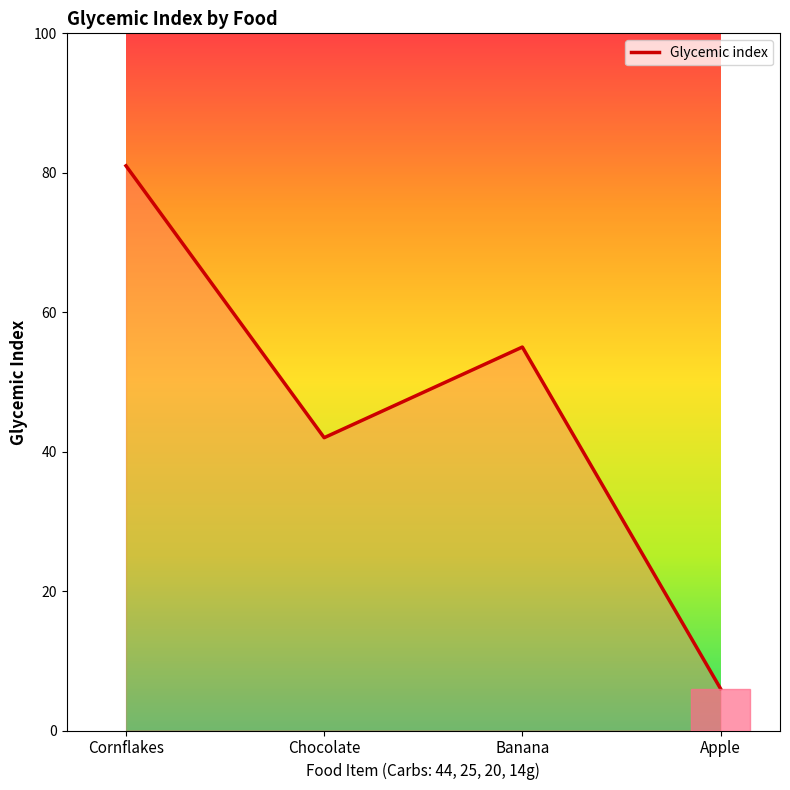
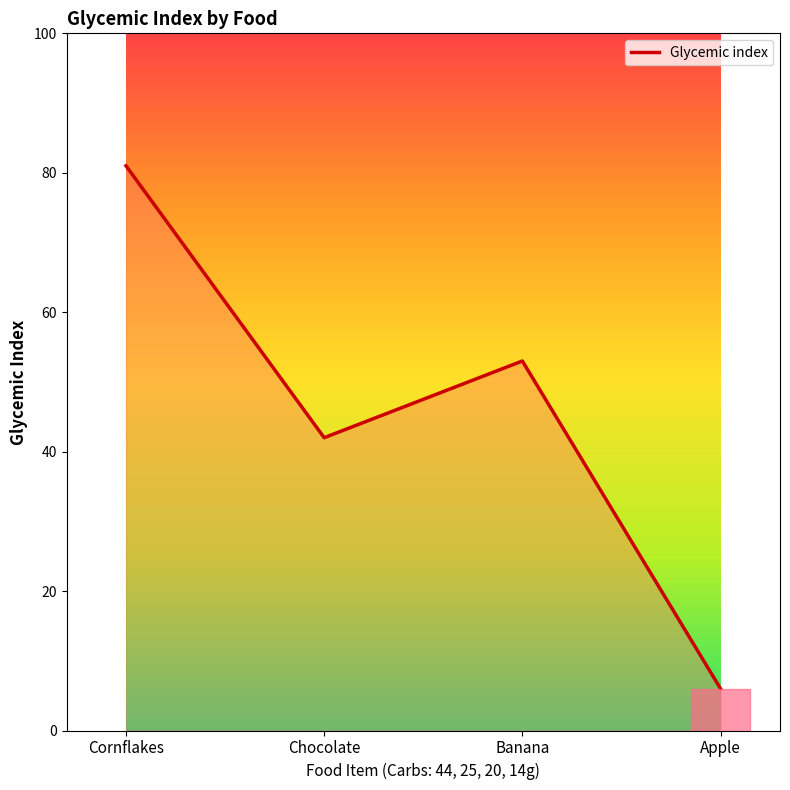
Banana: 55 -> 53
